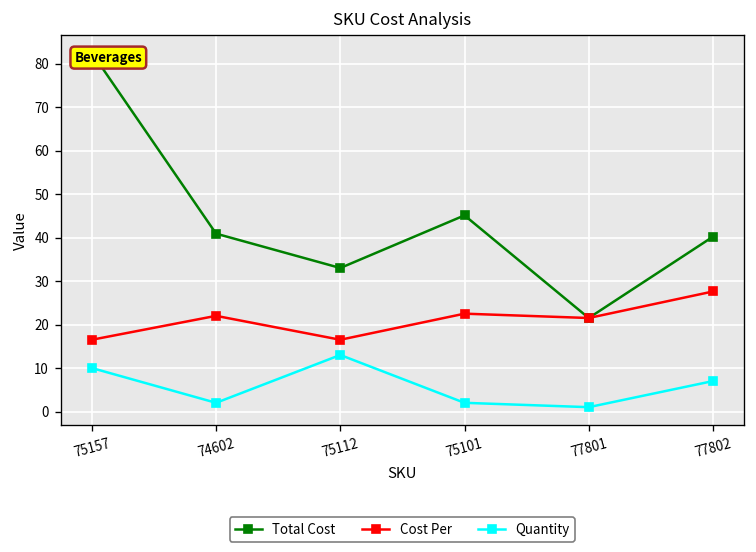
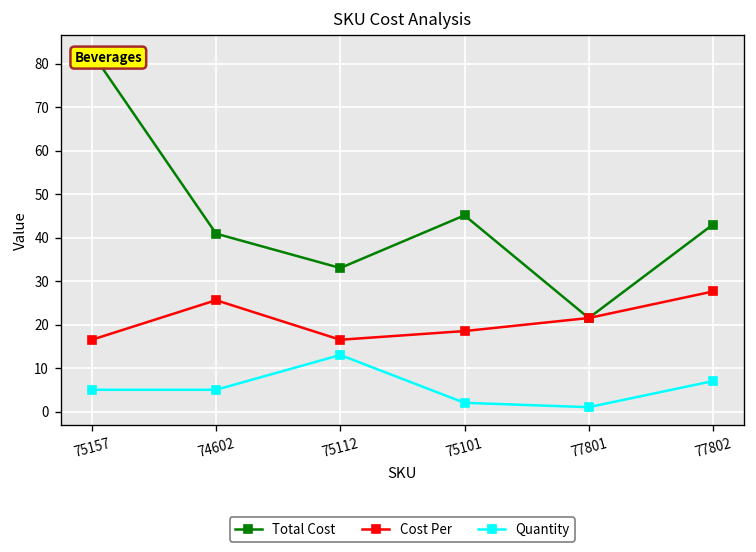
Quantity, 75157: 10 -> 5
Cost Per, 74602: 22 -> 26
Quantity, 74602: 2 -> 5
Cost Per, 75101: 23 -> 19
Total Cost, 77802: 40 -> 43
